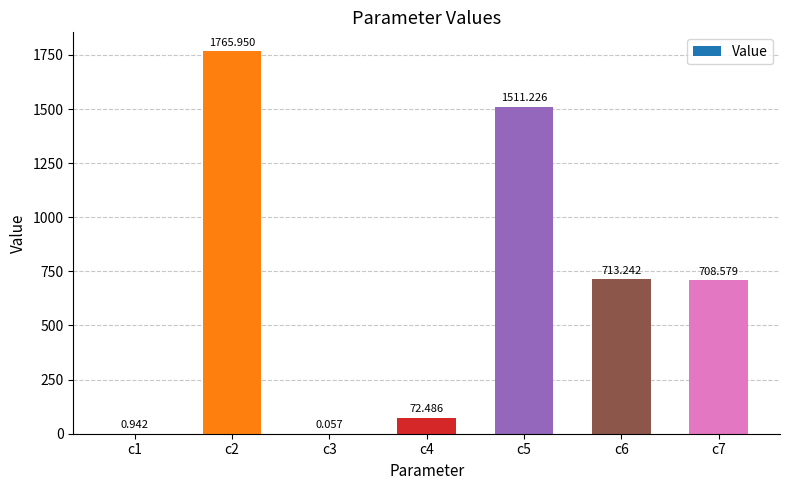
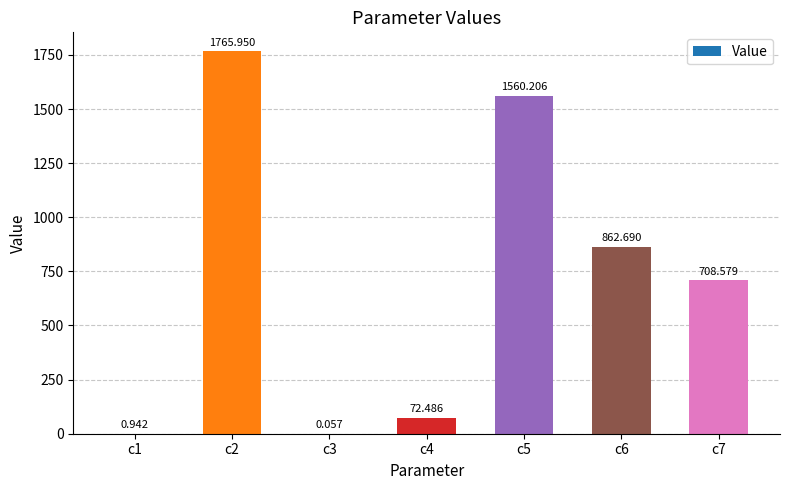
c5: 1511.226 -> 1560.206
c6: 713.242 -> 862.690
